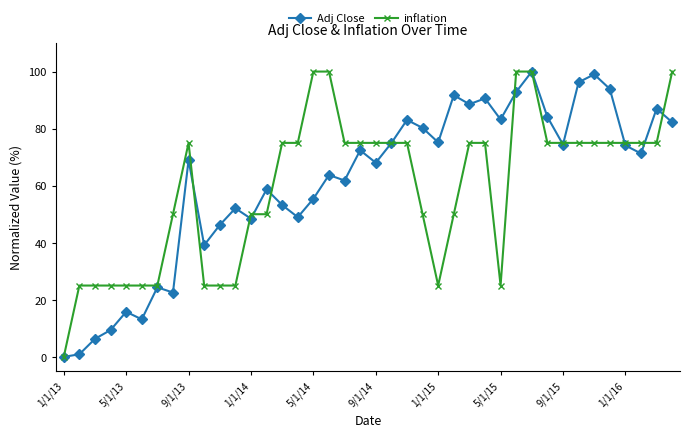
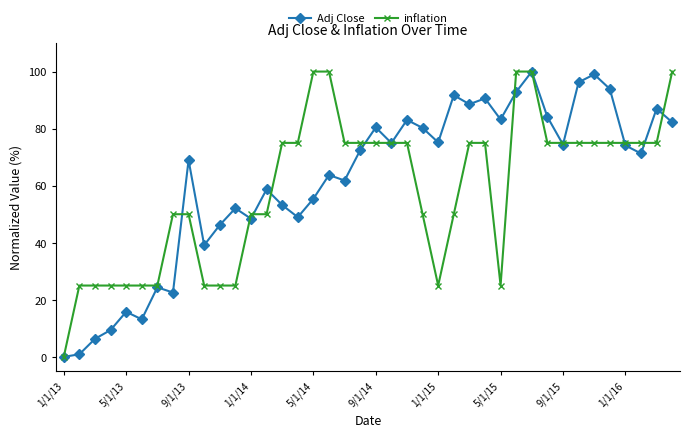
inflation, 9/1/13: 75 -> 50
Adj Close, 9/1/14: 68 -> 80
